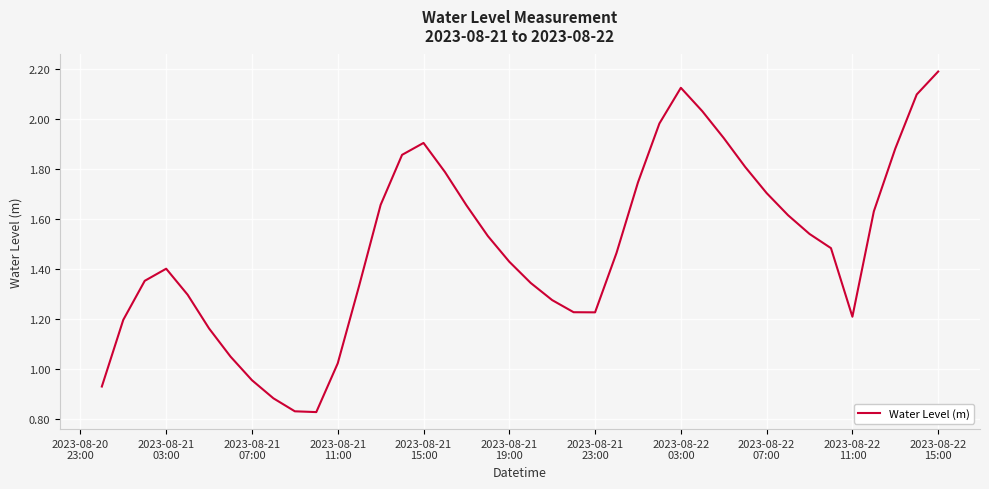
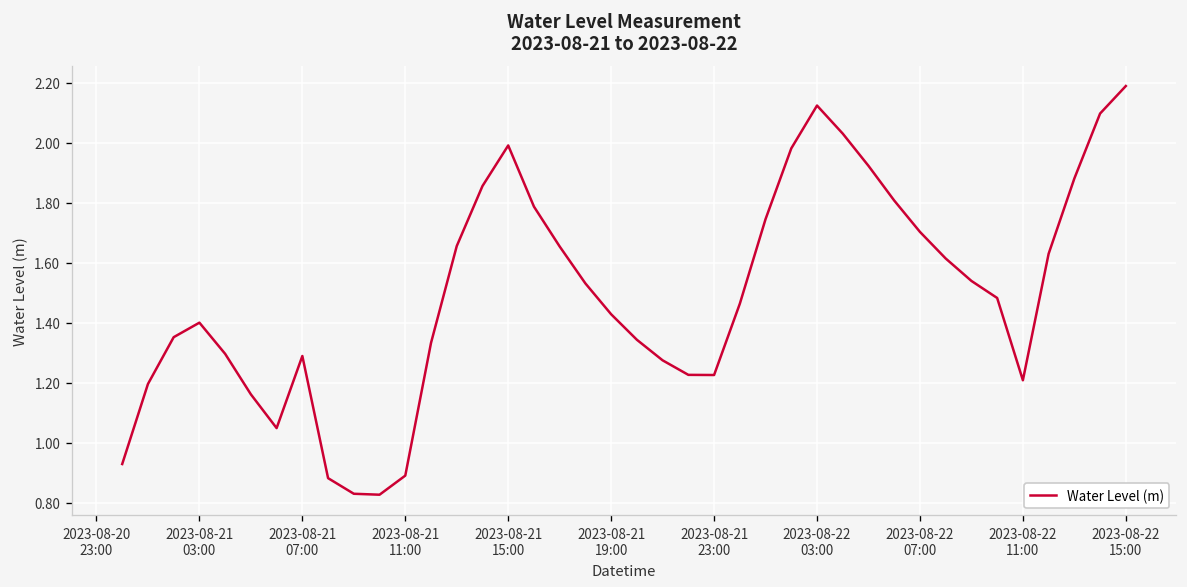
2023-08-21 07:00: 0.95 -> 1.29
2023-08-21 11:00: 1.02 -> 0.89
2023-08-21 15:00: 1.90 -> 1.99
